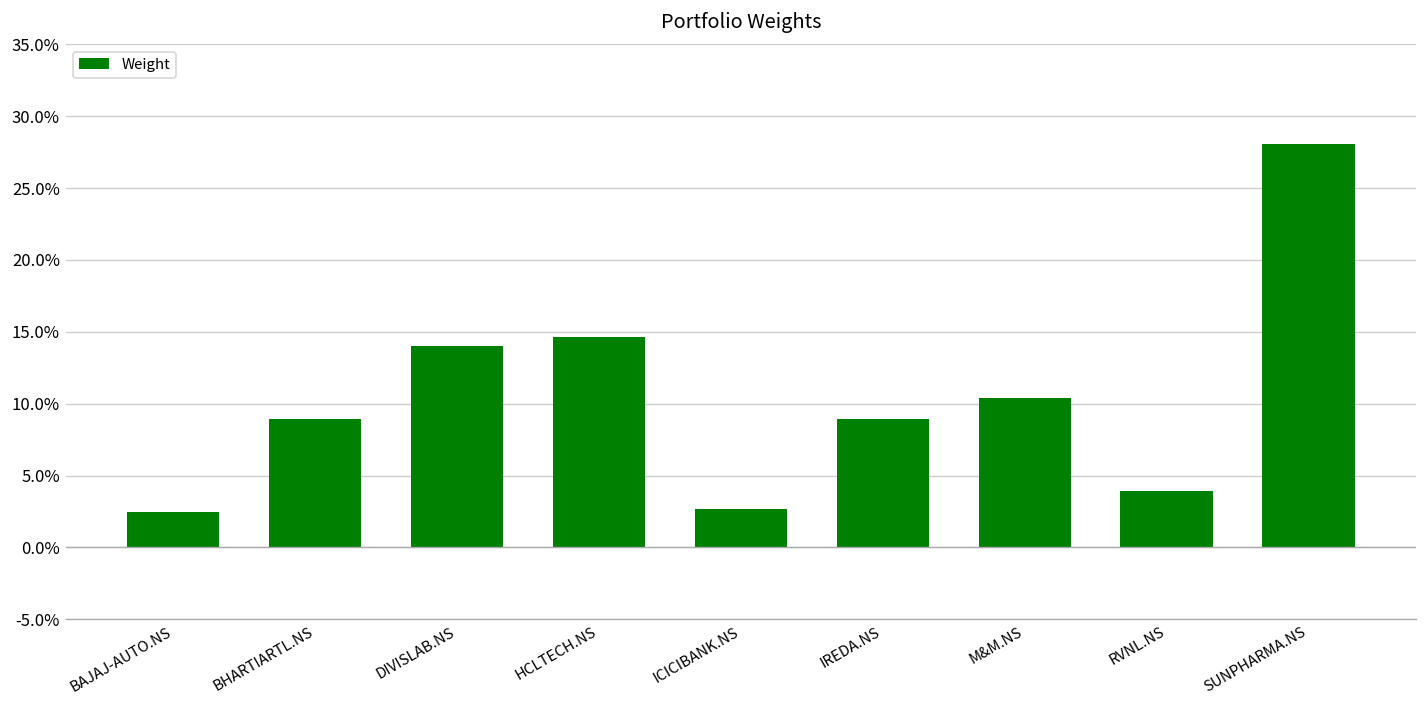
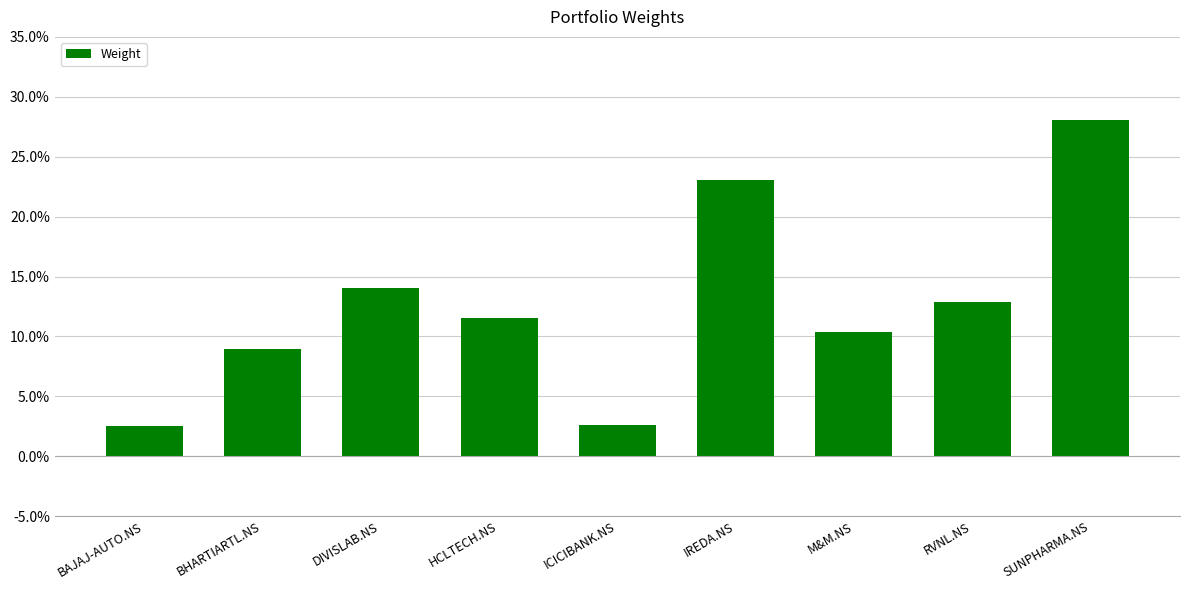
HCLTECH.NS: 14.6% -> 11.5%
IREDA.NS: 9.0% -> 23.1%
RVNL.NS: 4.0% -> 12.9%
